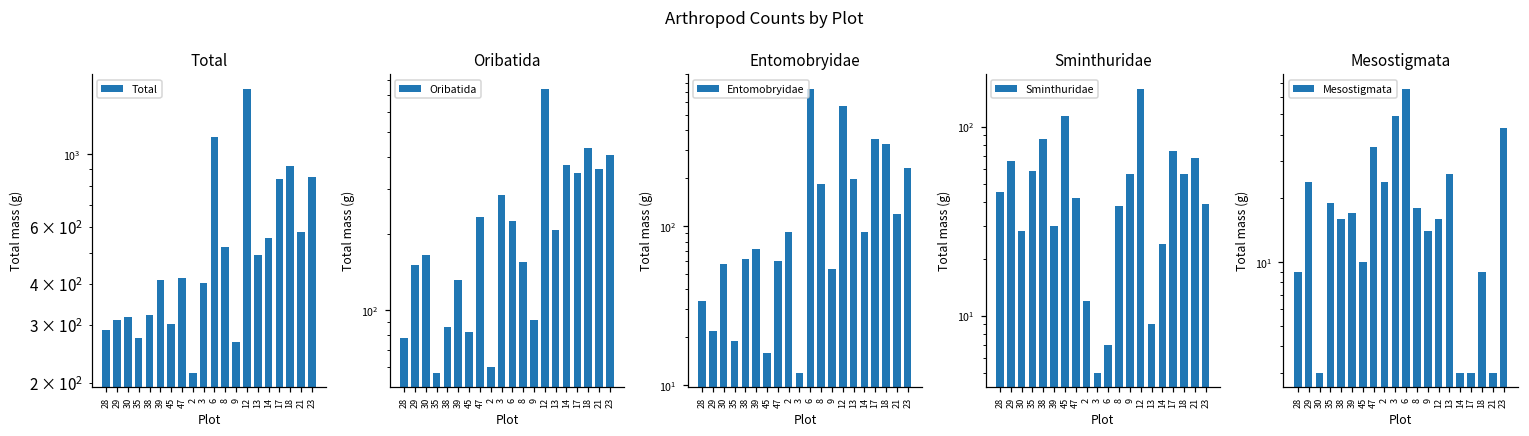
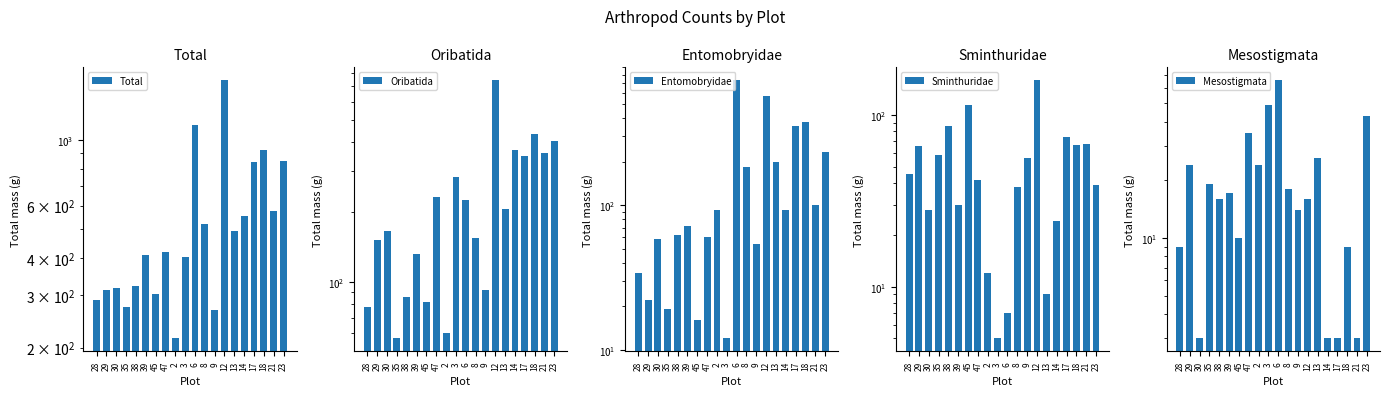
Entomobryidae, 18: 330 -> 380
Entomobryidae, 21: 120 -> 100
Sminthuridae, 18: 56 -> 67
